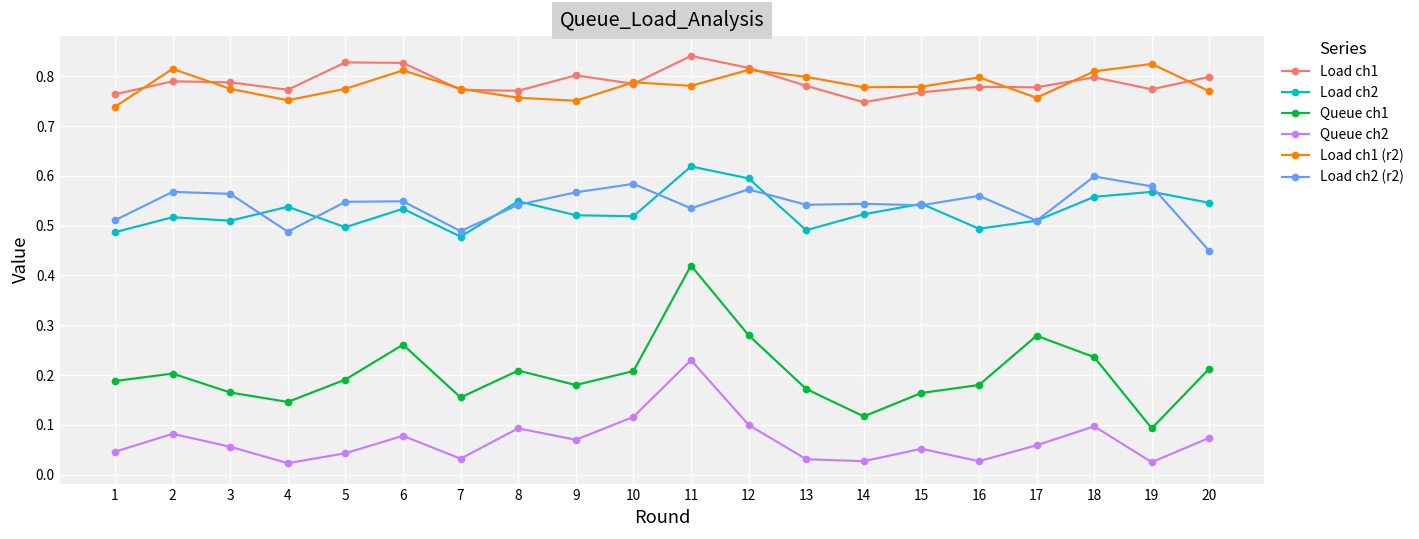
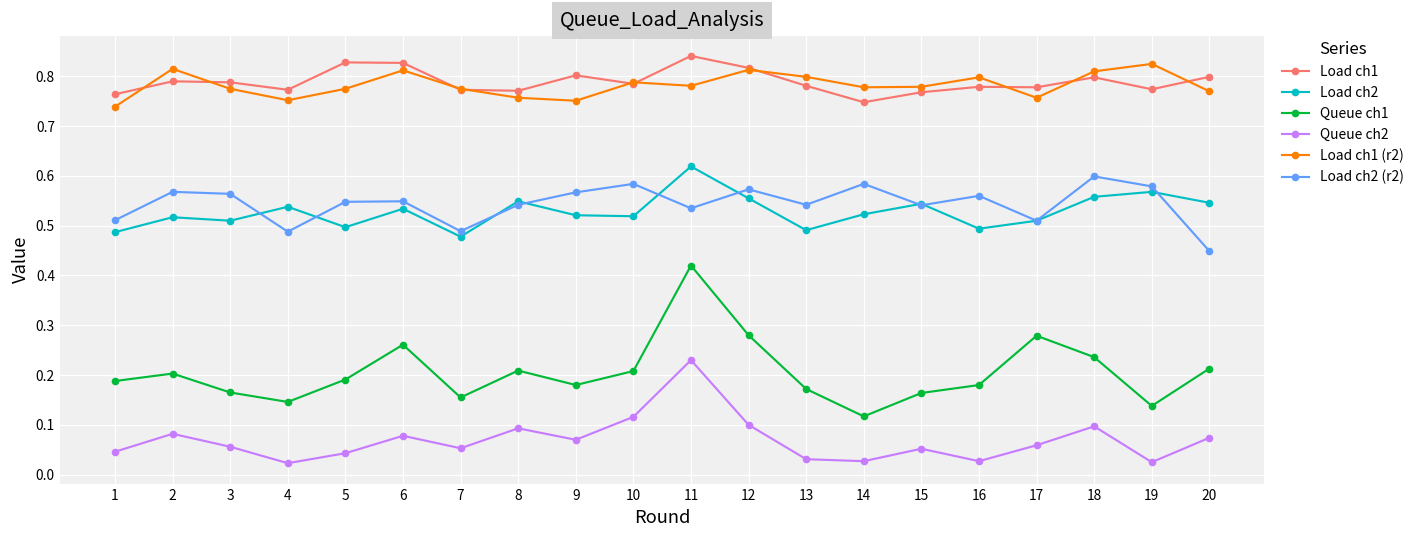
Queue ch2, 7: 0.03 -> 0.05
Load ch2, 12: 0.60 -> 0.56
Load ch2 (r2), 14: 0.54 -> 0.58
Queue ch1, 19: 0.09 -> 0.14
